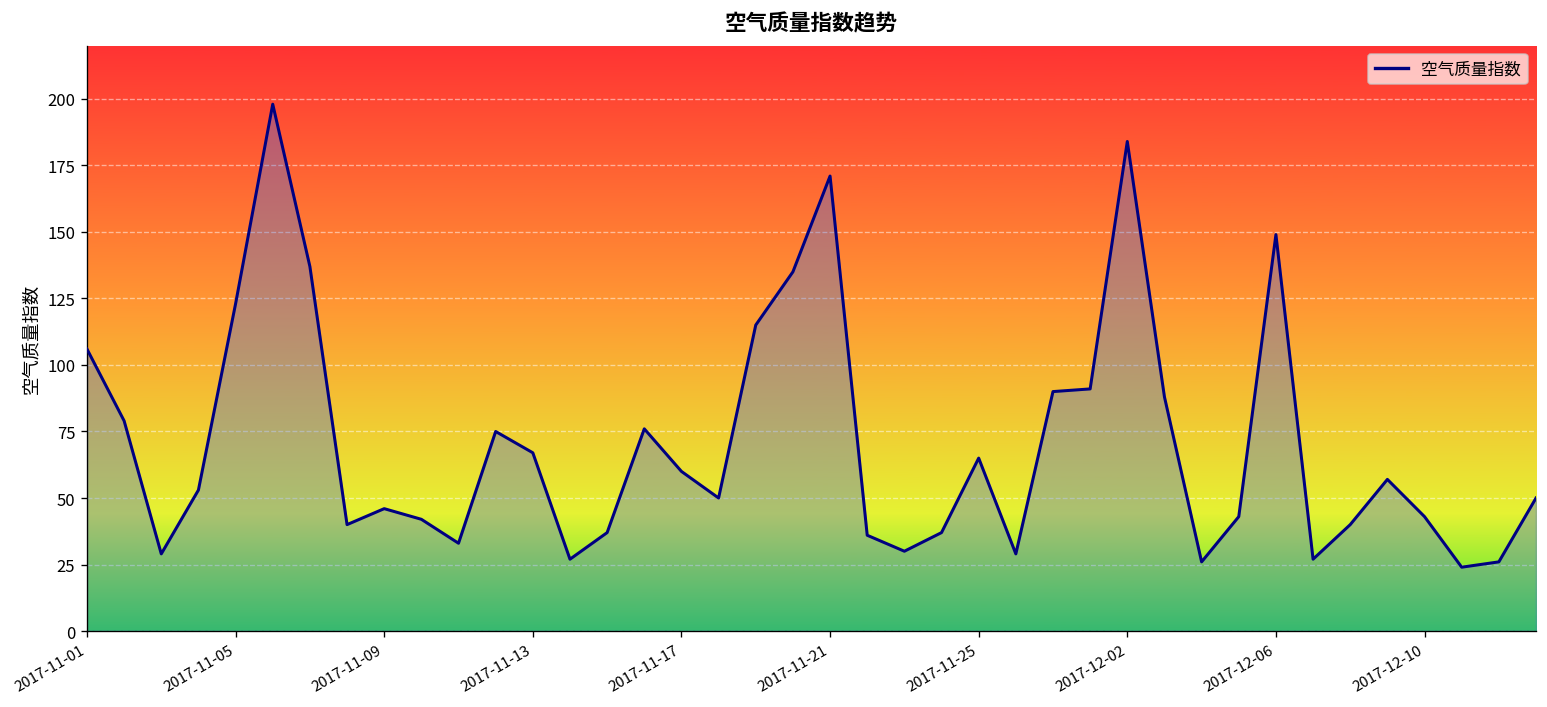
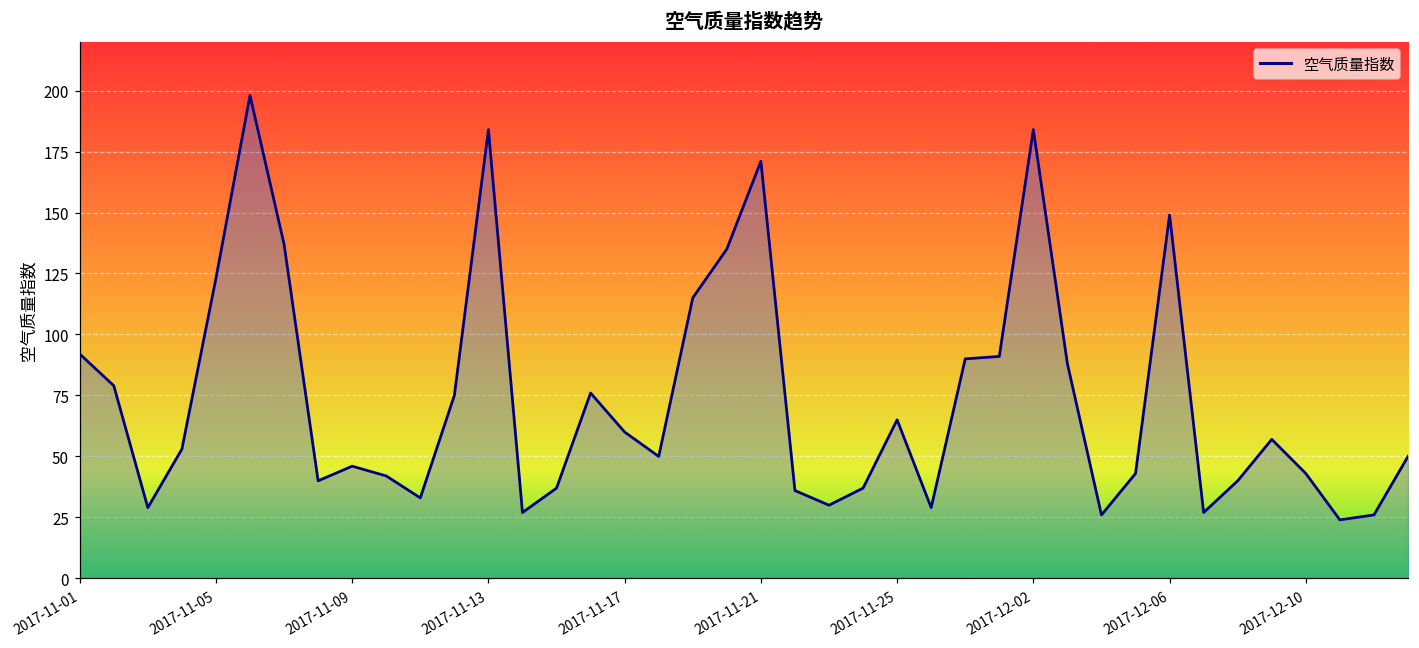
2017-11-01: 106 -> 92
2017-11-13: 67 -> 184
